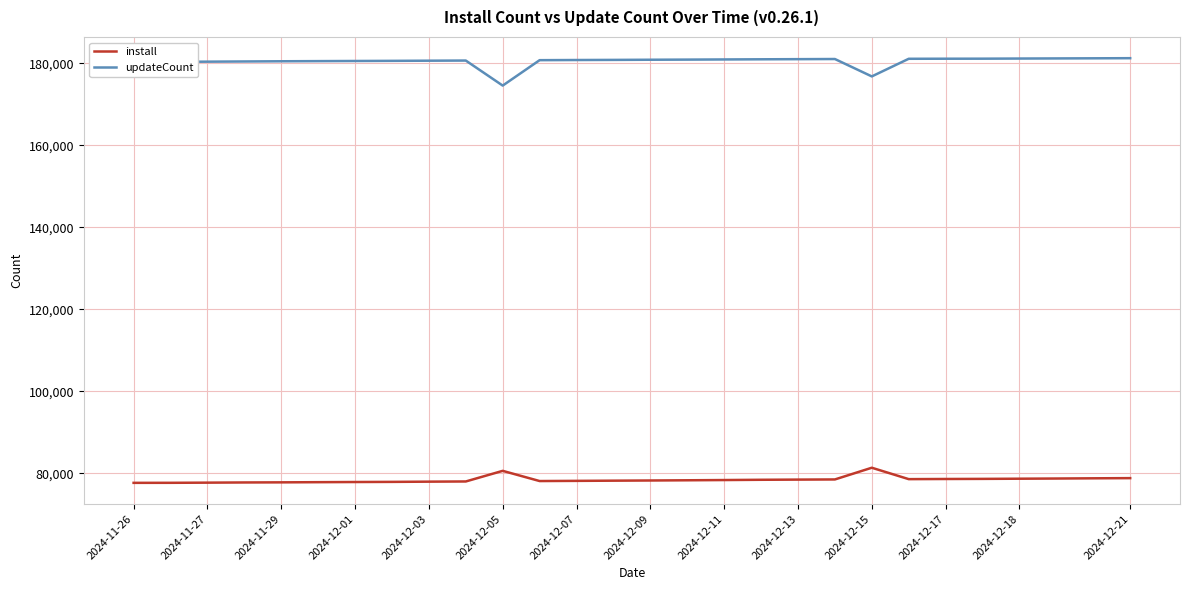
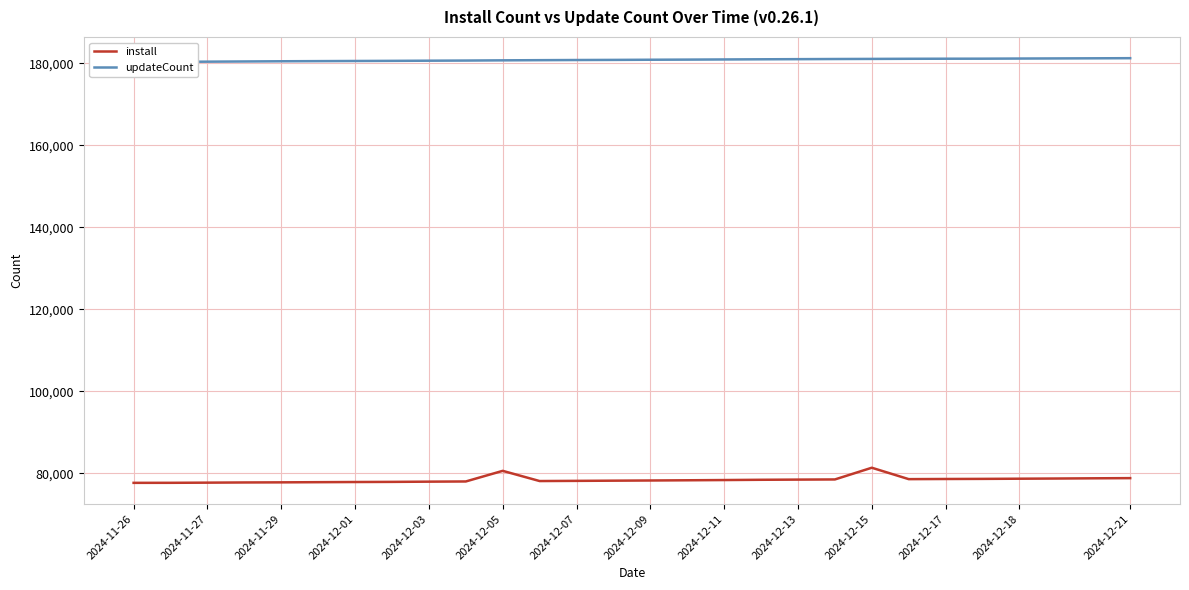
updateCount, 2024-12-05: 175,000 -> 181,000
updateCount, 2024-12-15: 177,000 -> 181,000
